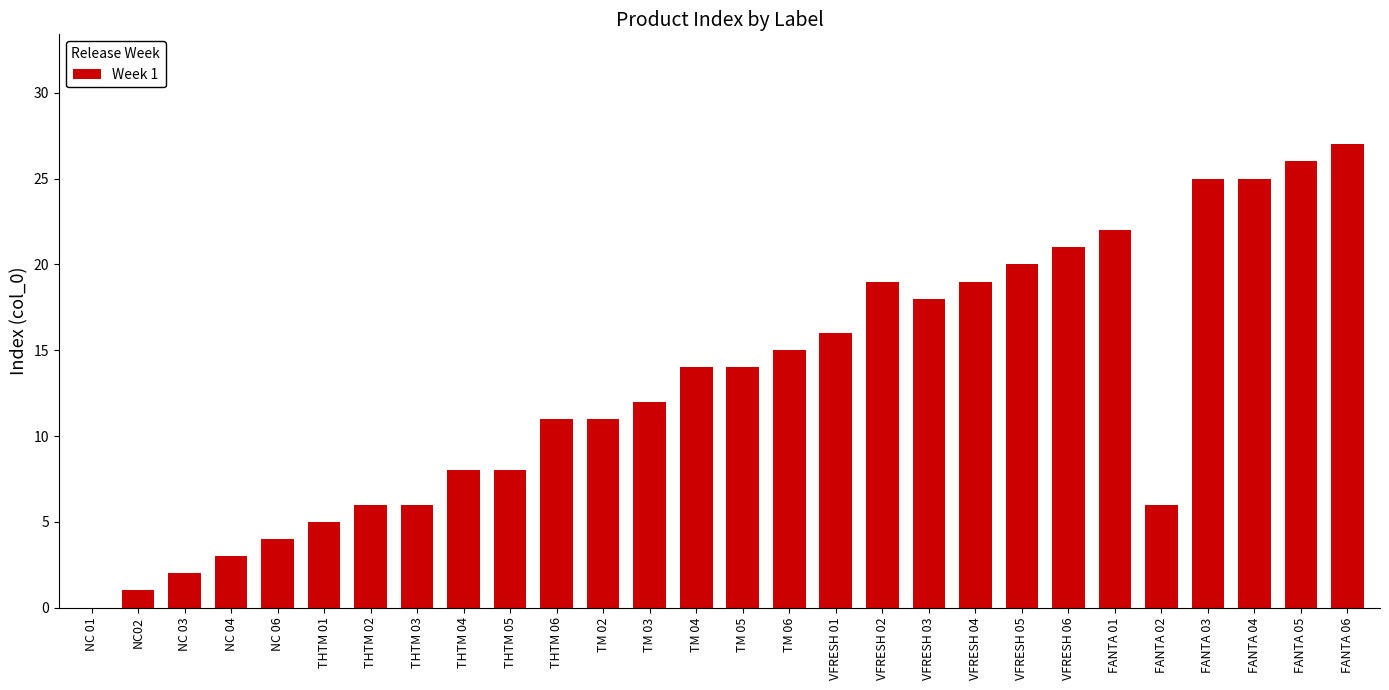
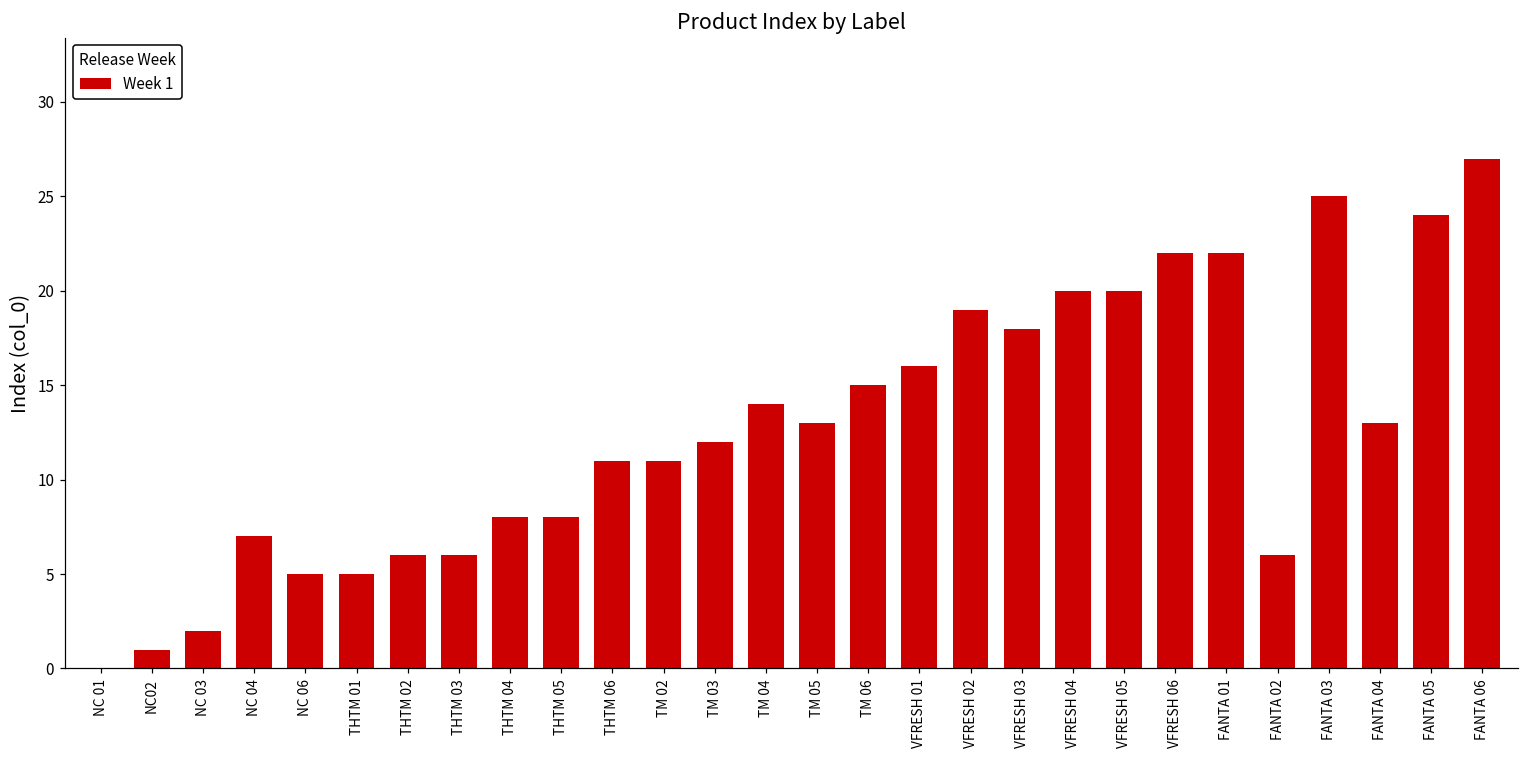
NC 04: 3 -> 7
NC 06: 4 -> 5
TM 05: 14 -> 13
VFRESH 04: 19 -> 20
VFRESH 06: 21 -> 22
FANTA 04: 25 -> 13
FANTA 05: 26 -> 24
